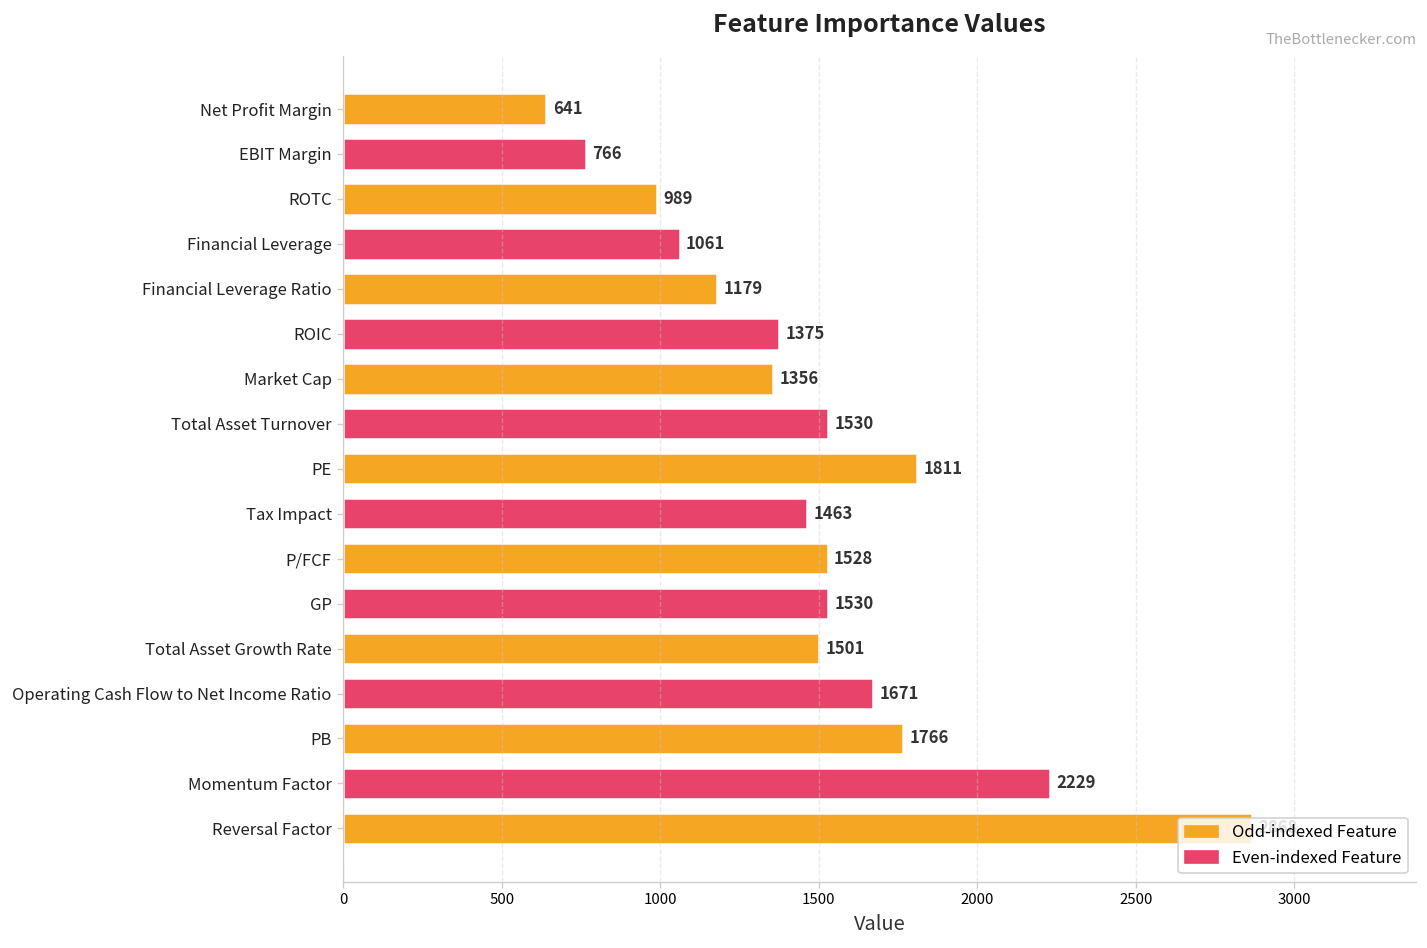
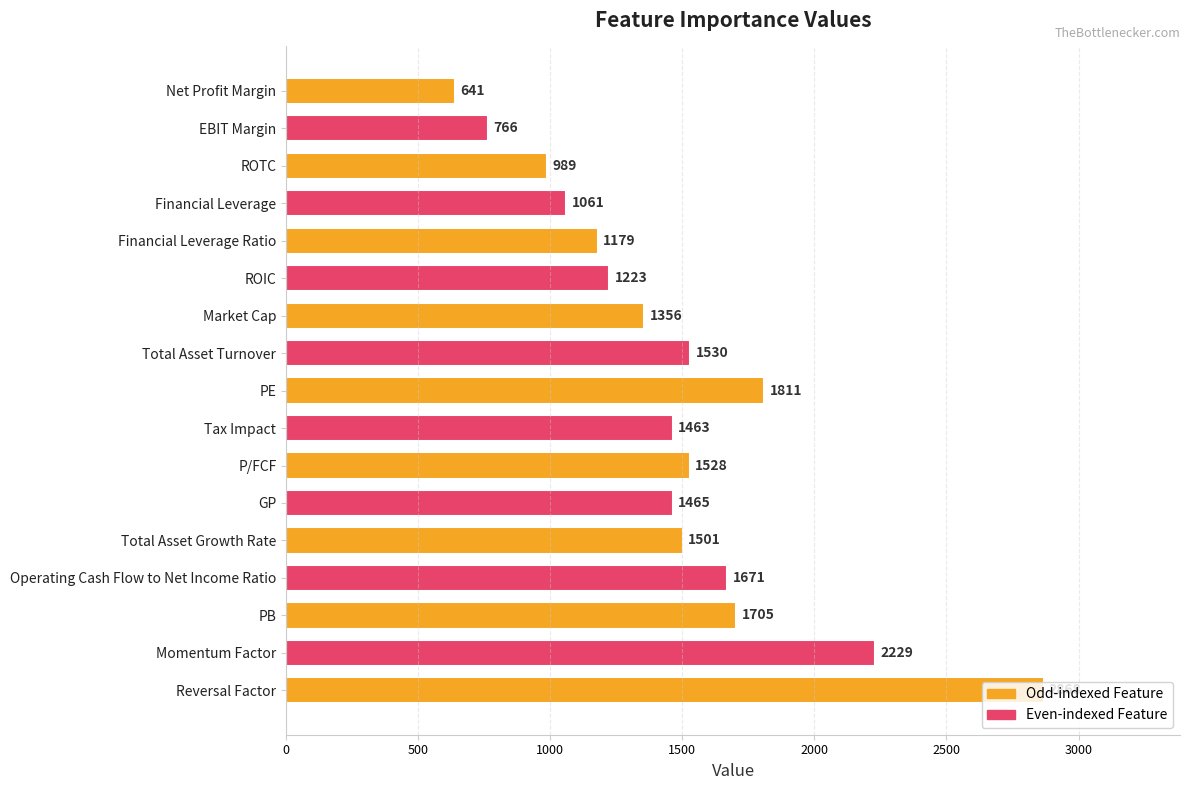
ROIC: 1375 -> 1223
GP: 1530 -> 1465
PB: 1766 -> 1705
